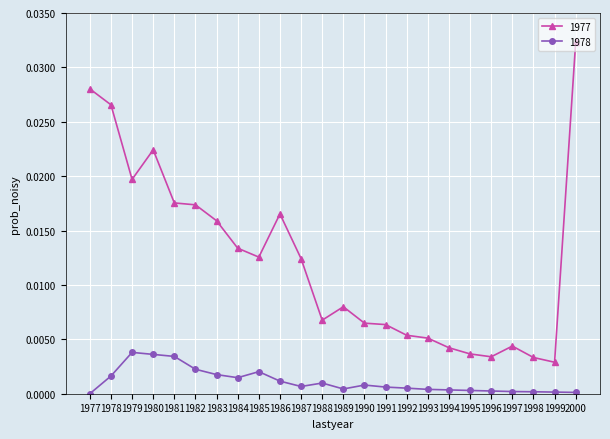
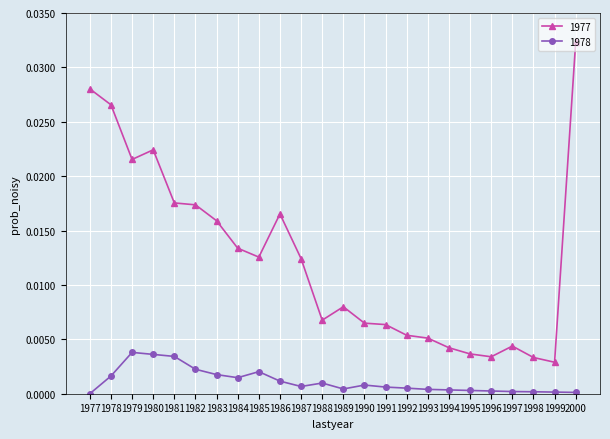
1977, 1979: 0.0197 -> 0.0215
